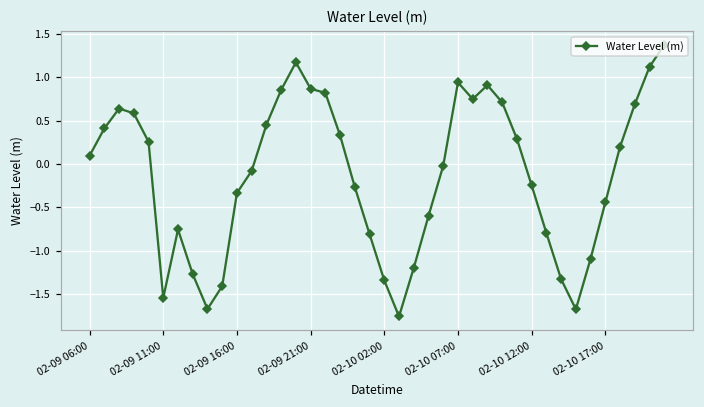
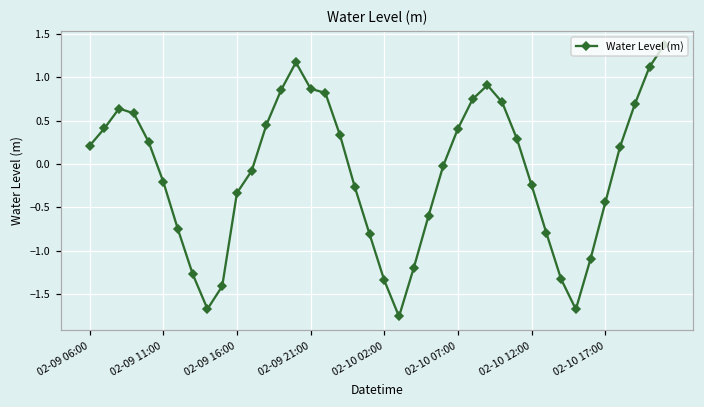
02-09 06:00: 0.1 -> 0.2
02-09 11:00: -1.5 -> -0.2
02-10 07:00: 0.9 -> 0.4
